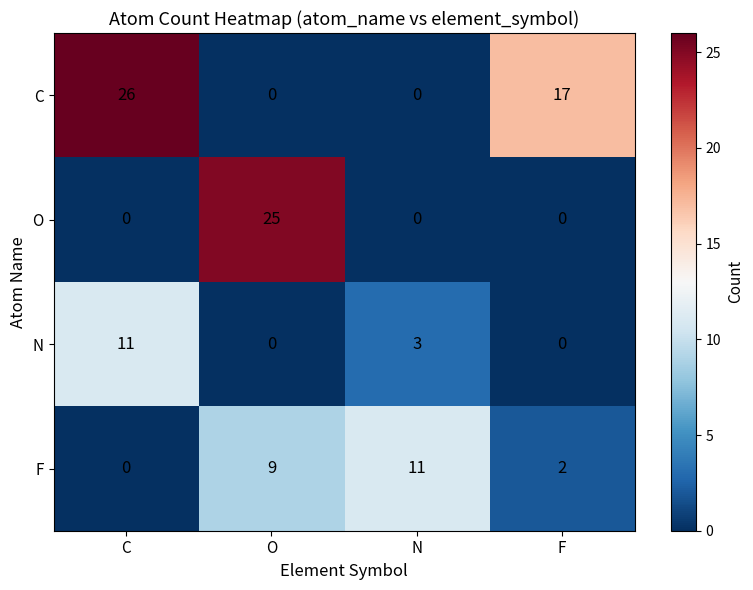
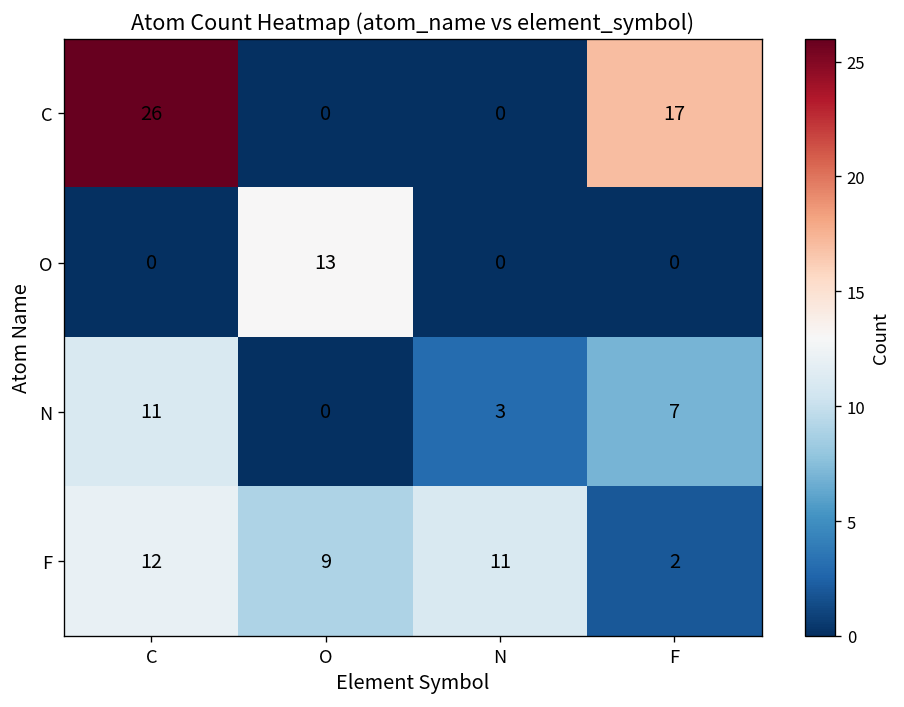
O, O: 25 -> 13
N, F: 0 -> 7
F, C: 0 -> 12
